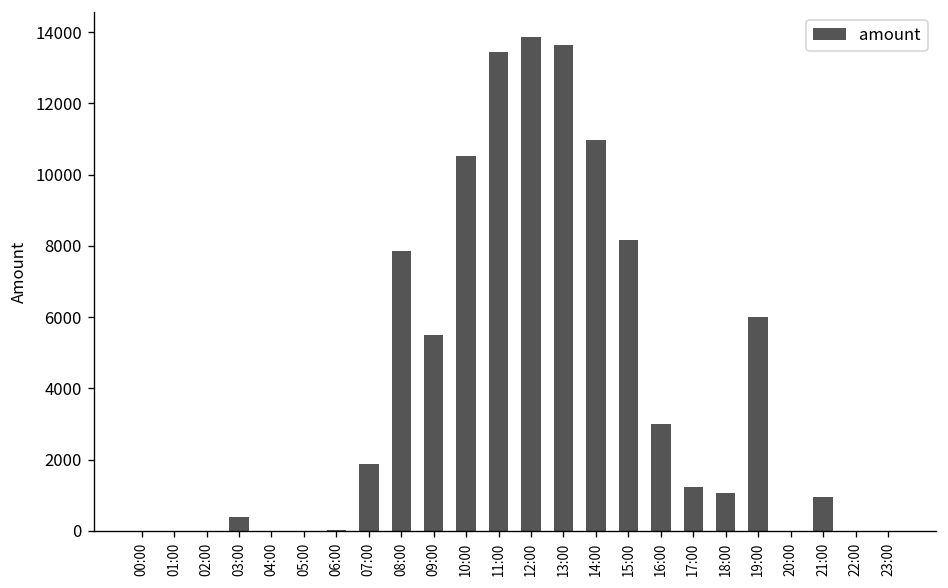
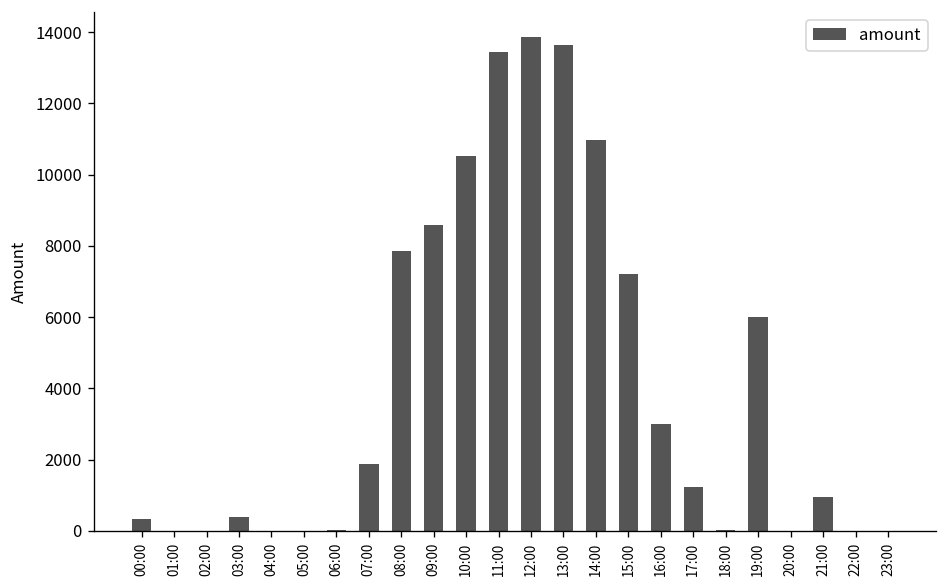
00:00: 0 -> 300
09:00: 5500 -> 8600
15:00: 8200 -> 7200
18:00: 1100 -> 0
